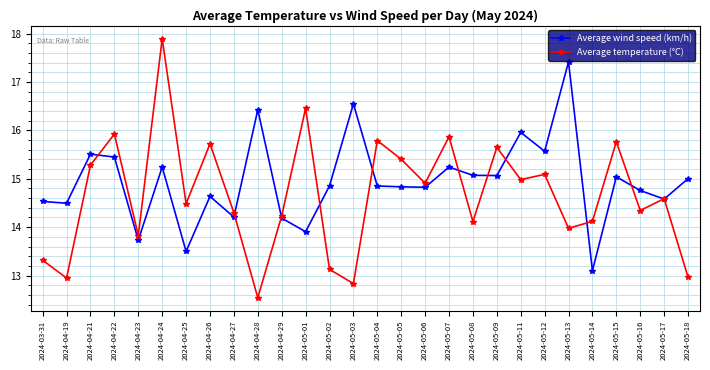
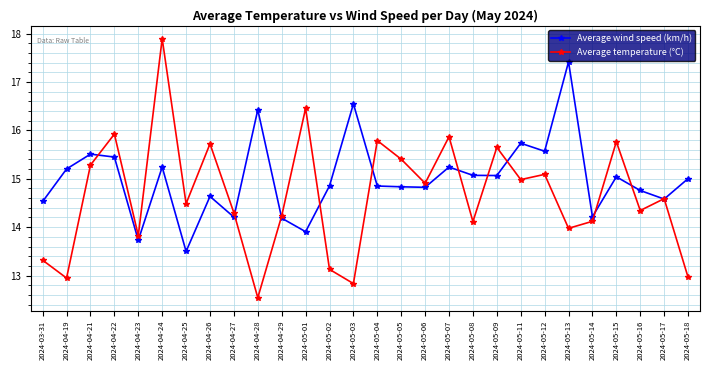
Average wind speed (km/h), 2024-04-19: 14.5 -> 15.2
Average wind speed (km/h), 2024-05-11: 16.0 -> 15.7
Average wind speed (km/h), 2024-05-14: 13.1 -> 14.2
